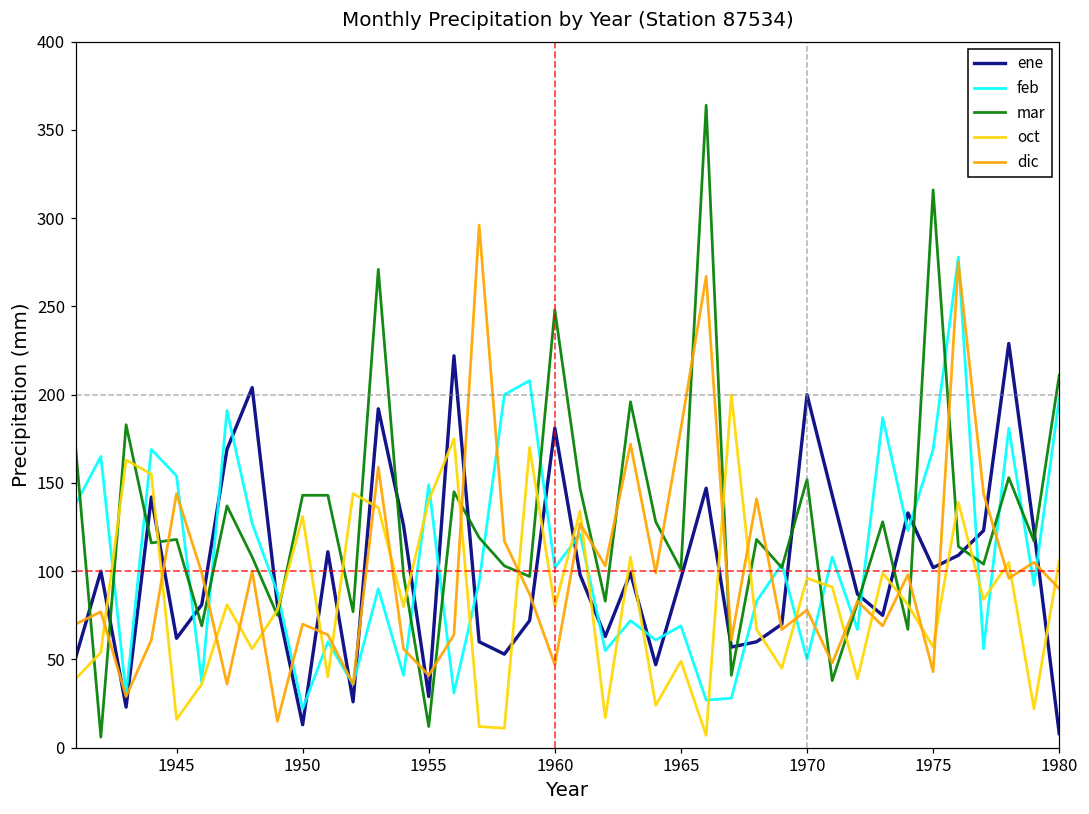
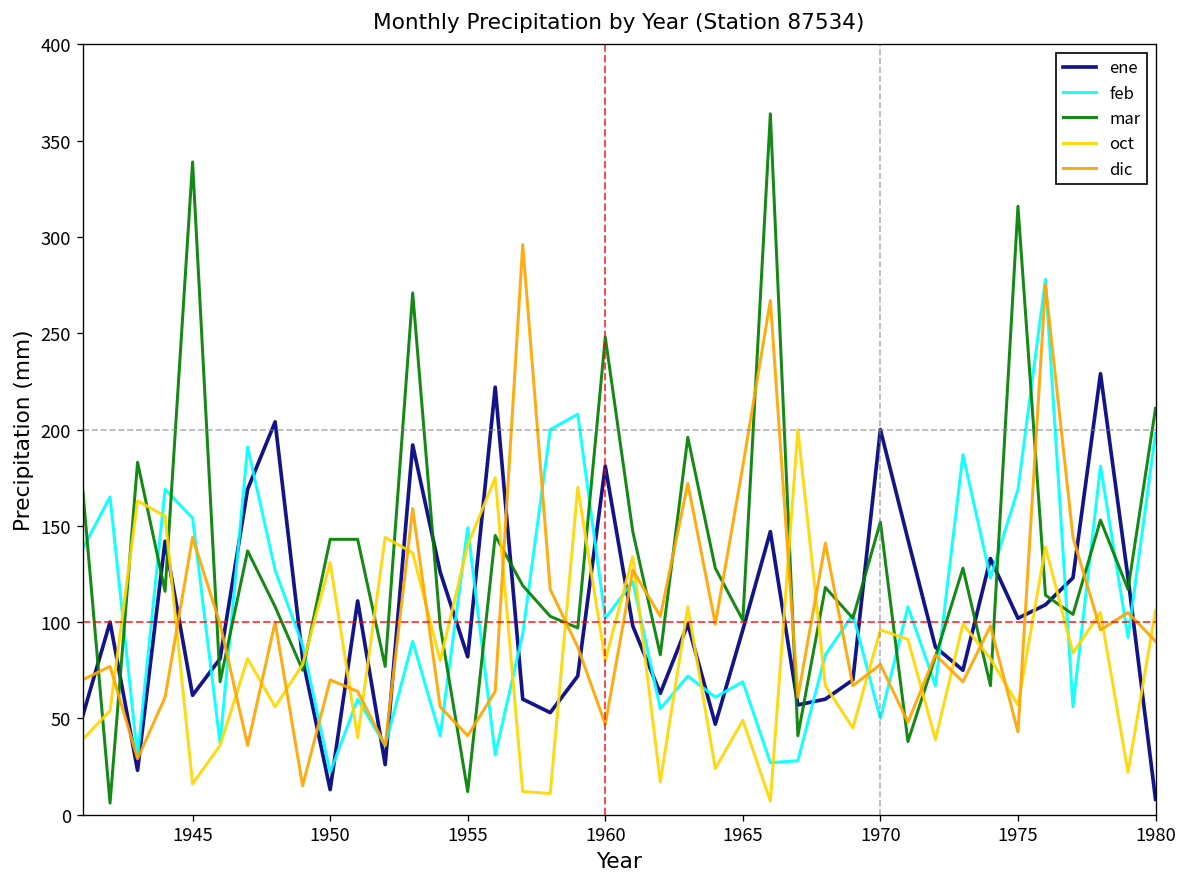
mar, 1945: 118 -> 339
ene, 1955: 29 -> 82
